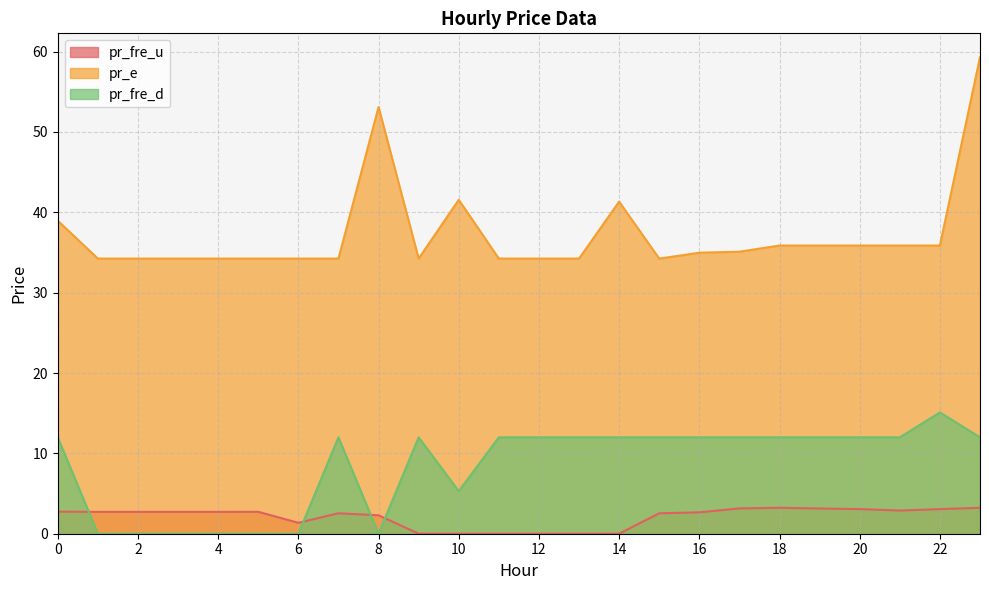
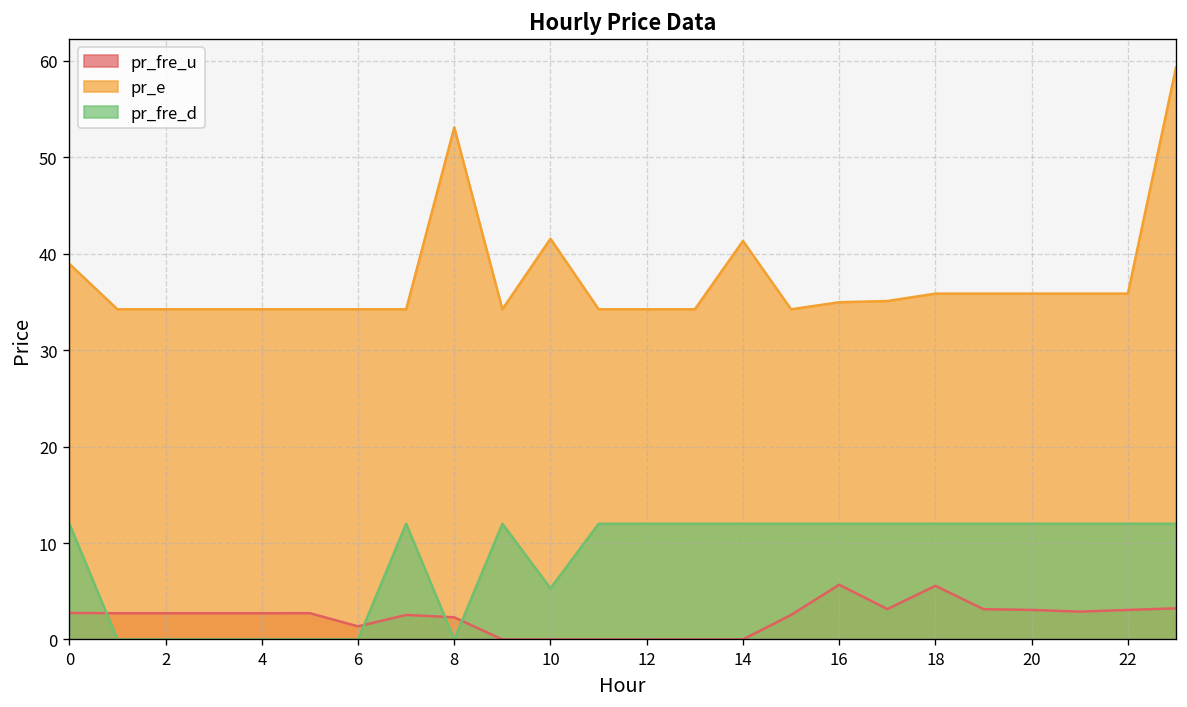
pr_fre_u, 16: 3 -> 6
pr_fre_u, 18: 3 -> 6
pr_fre_d, 22: 15 -> 12
